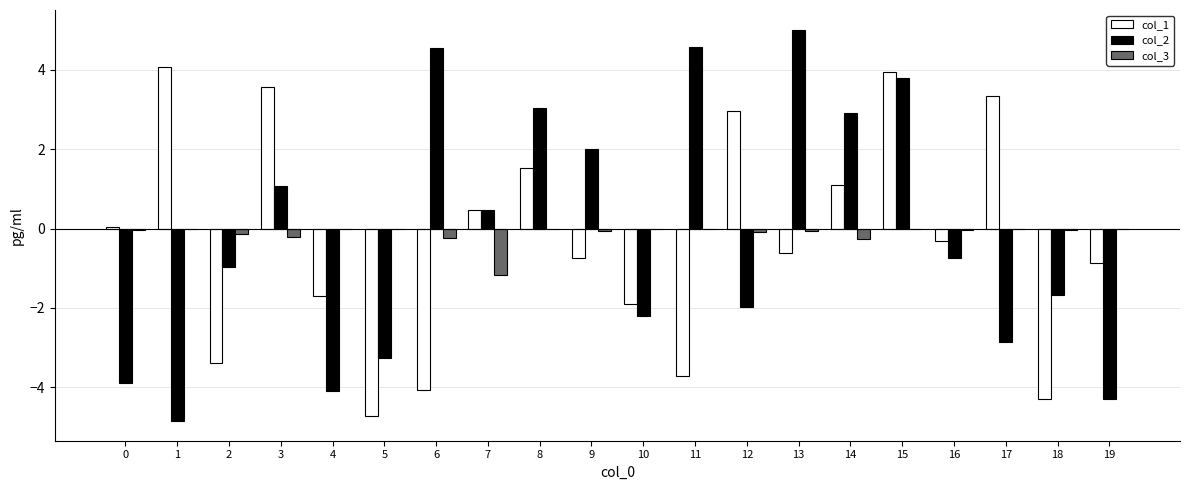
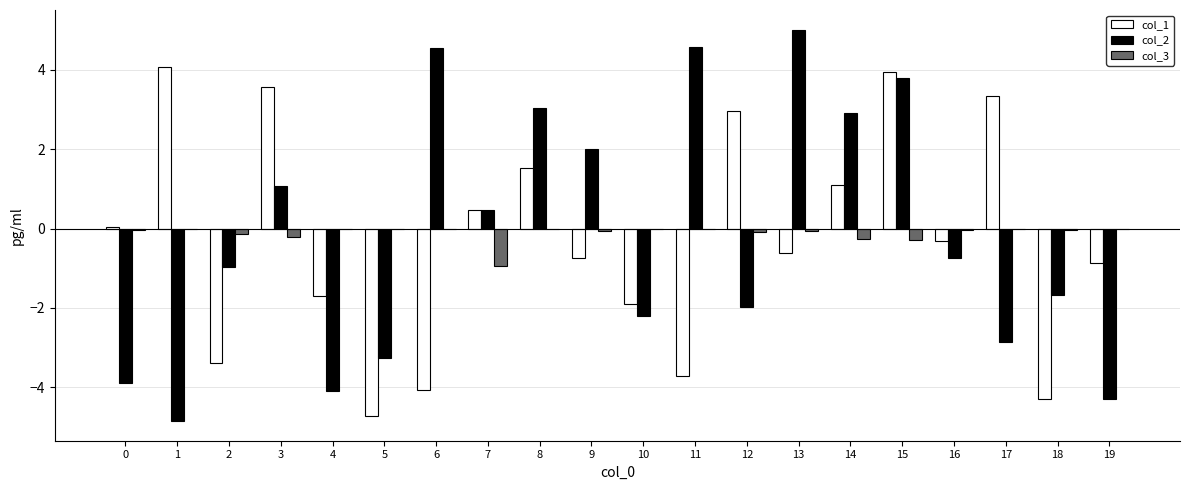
col_3, 6: -0.2 -> 0.0
col_3, 7: -1.2 -> -0.9
col_3, 15: 0.0 -> -0.3
